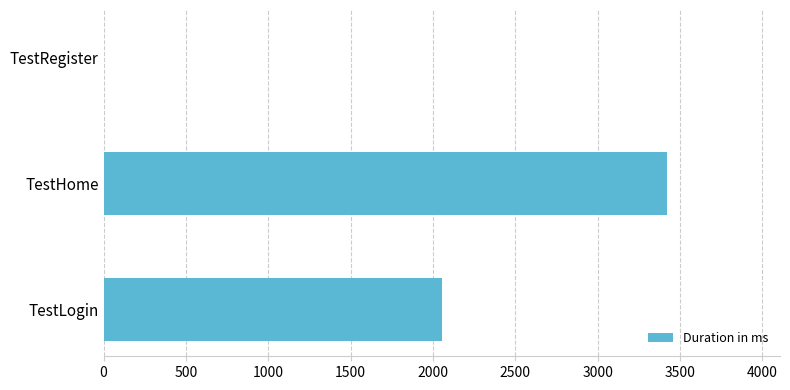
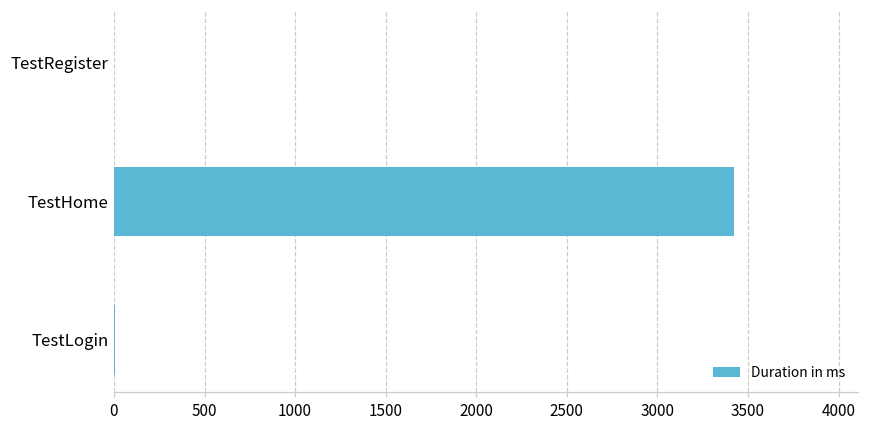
TestLogin: 2060 -> 0
